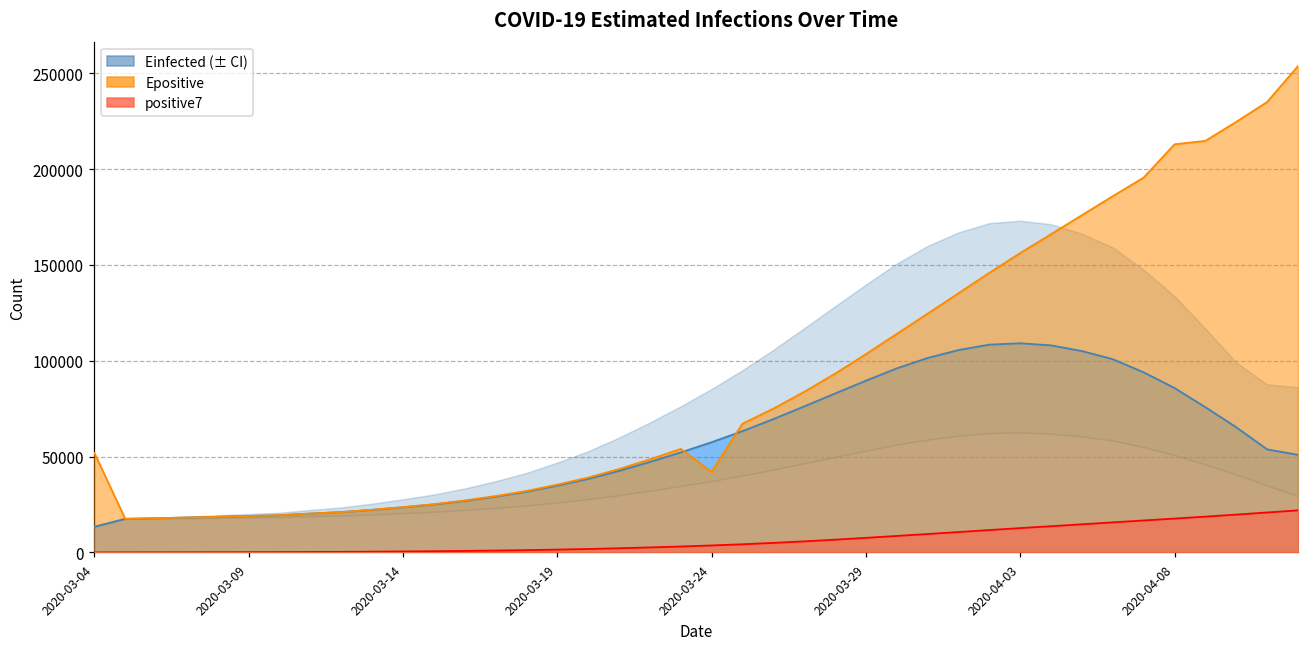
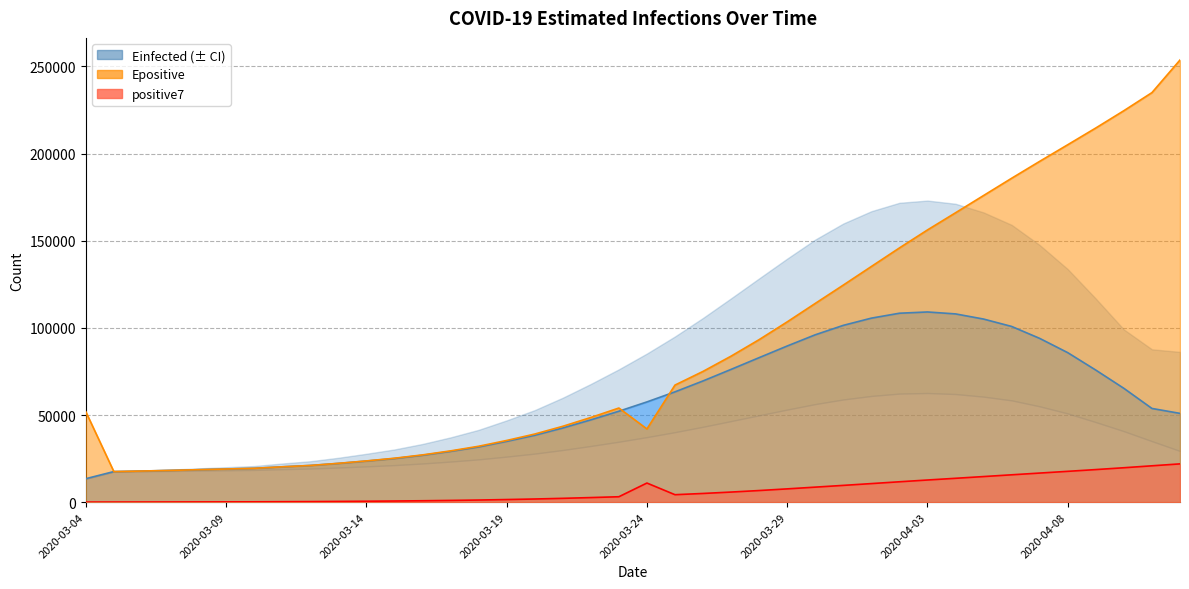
positive7, 2020-03-24: 4000 -> 11000
Epositive, 2020-04-08: 213000 -> 205000
